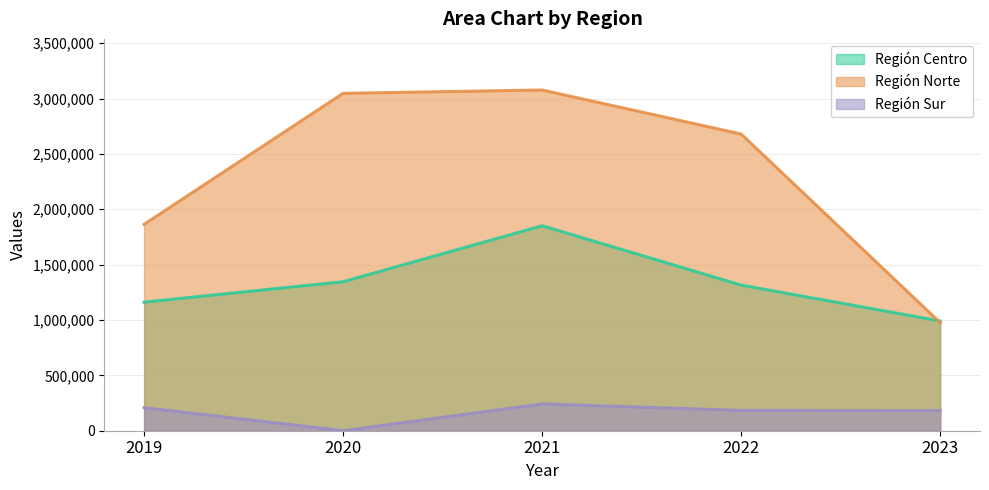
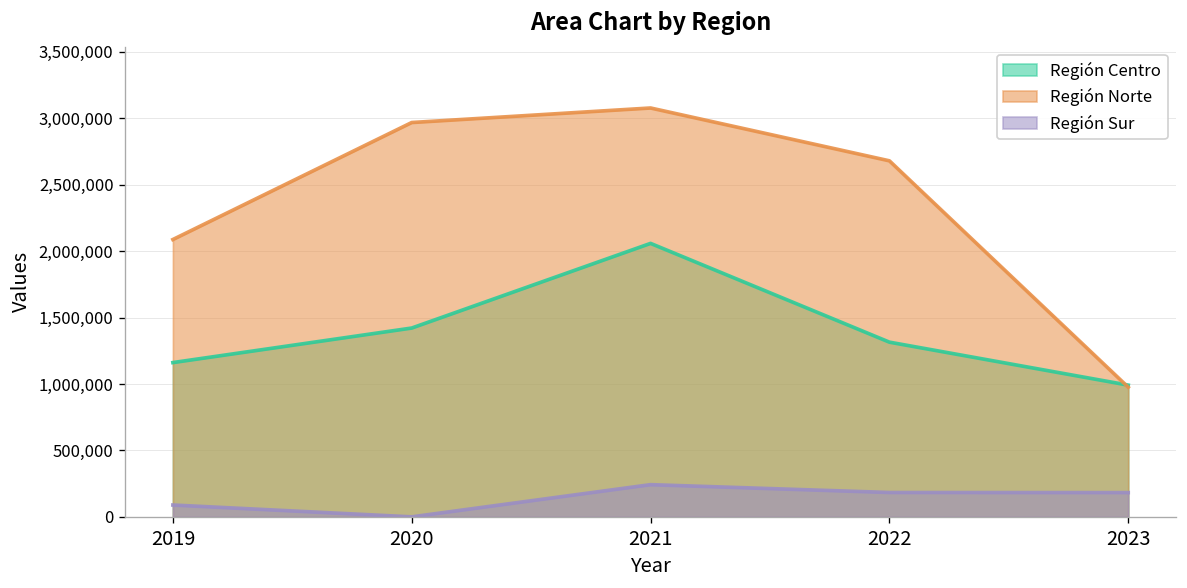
Región Norte, 2019: 1,860,000 -> 2,090,000
Región Sur, 2019: 210,000 -> 90,000
Región Centro, 2020: 1,350,000 -> 1,420,000
Región Norte, 2020: 3,050,000 -> 2,970,000
Región Centro, 2021: 1,850,000 -> 2,060,000
